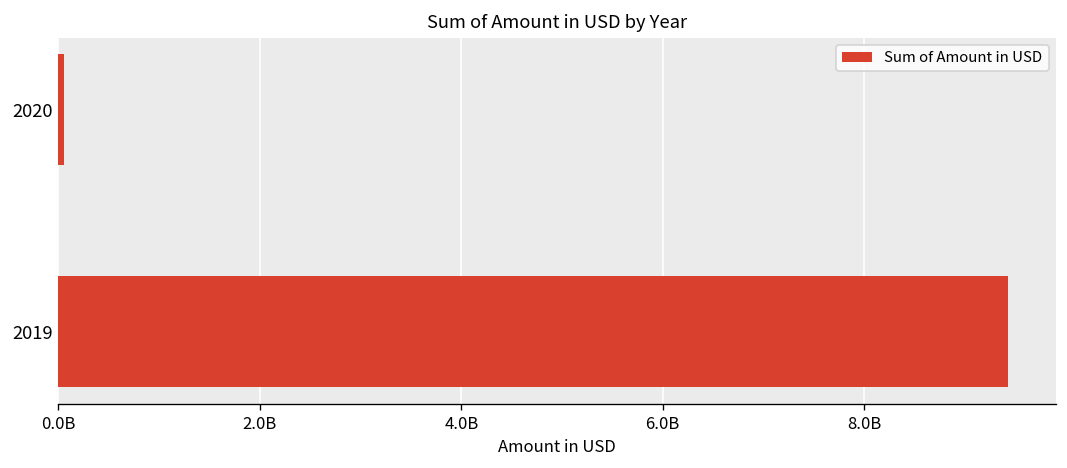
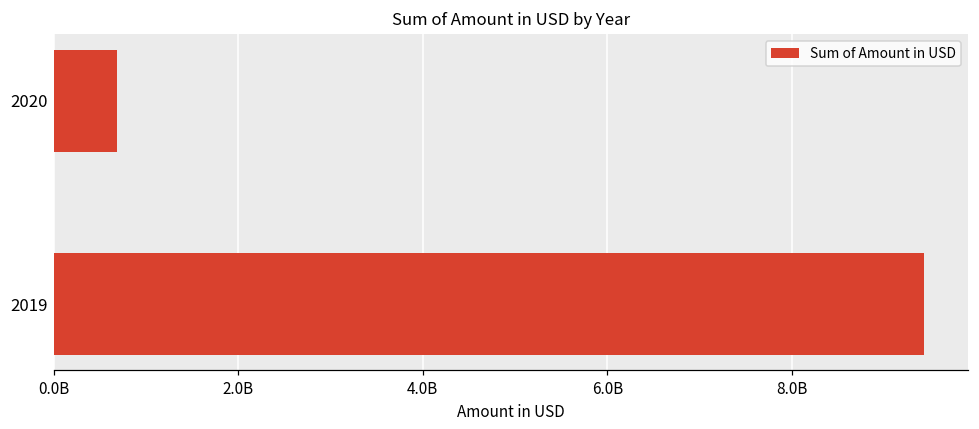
2020: 100000000 -> 700000000
